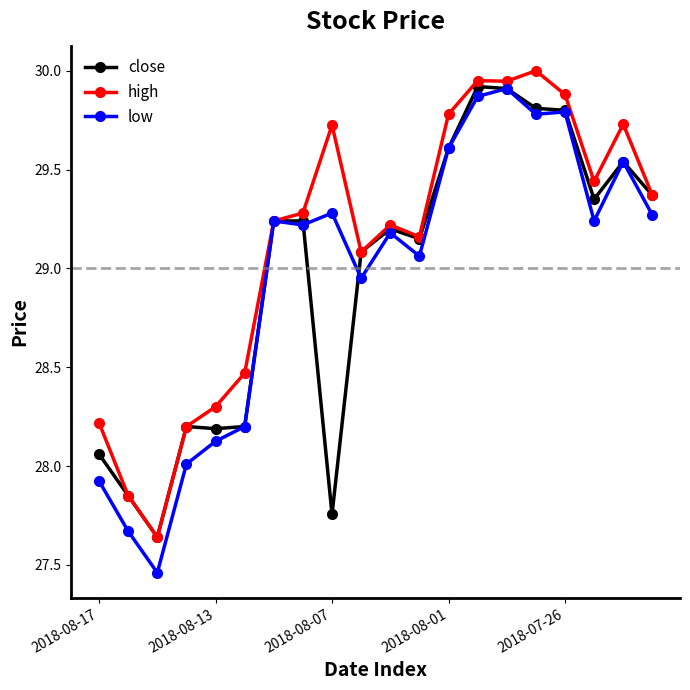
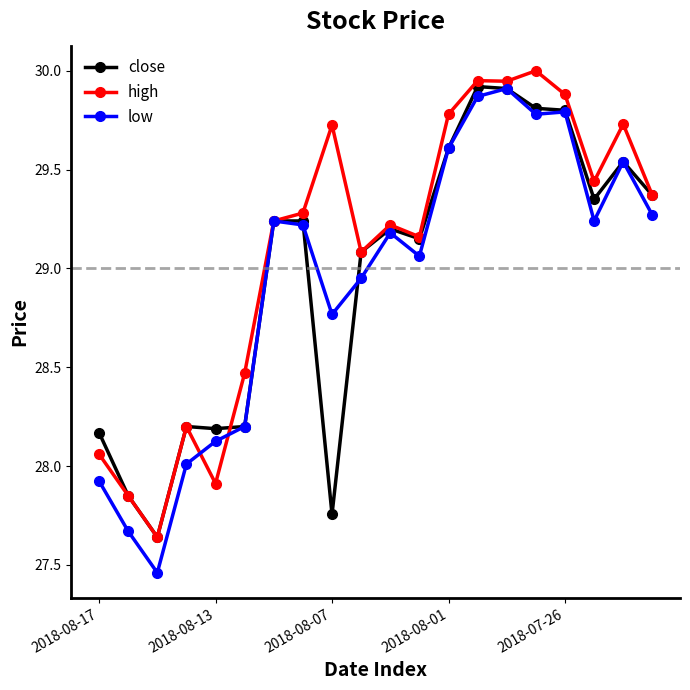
close, 2018-08-17: 28.06 -> 28.17
high, 2018-08-17: 28.22 -> 28.06
high, 2018-08-13: 28.30 -> 27.91
low, 2018-08-07: 29.28 -> 28.77
